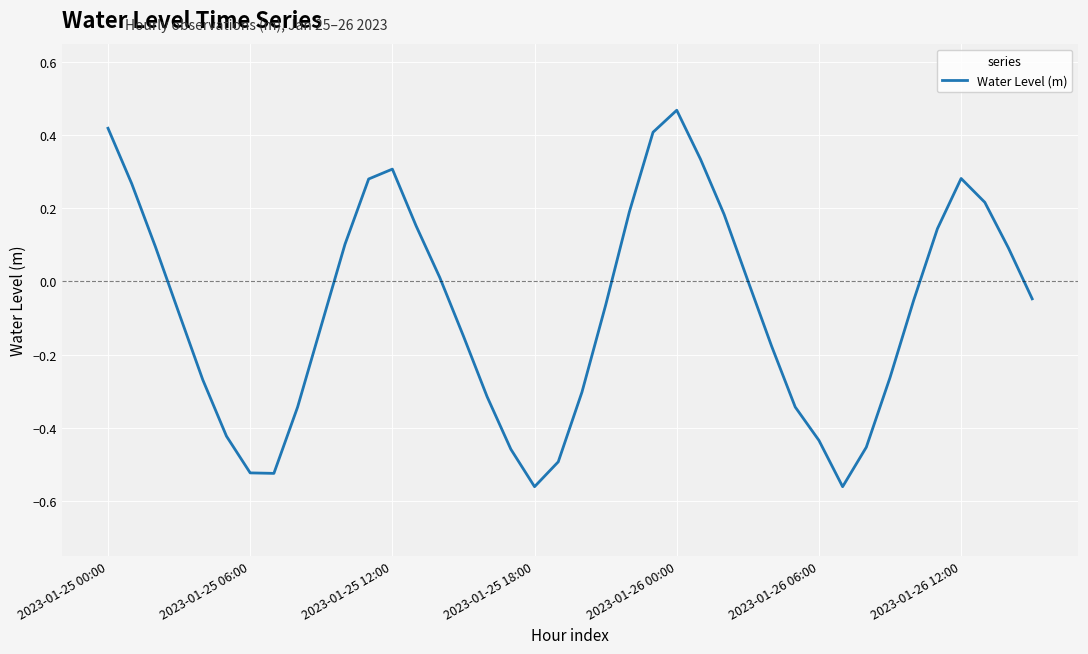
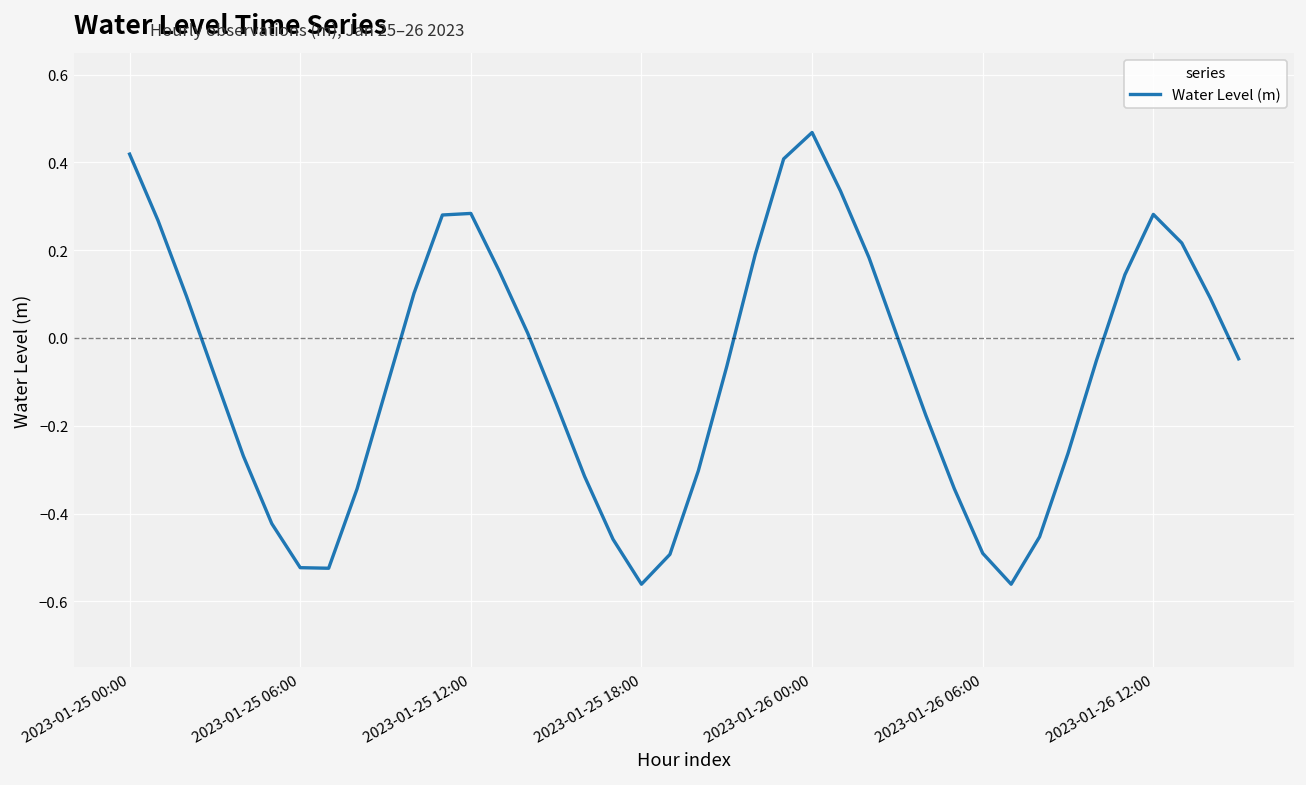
2023-01-25 12:00: 0.31 -> 0.28
2023-01-26 06:00: -0.43 -> -0.49
